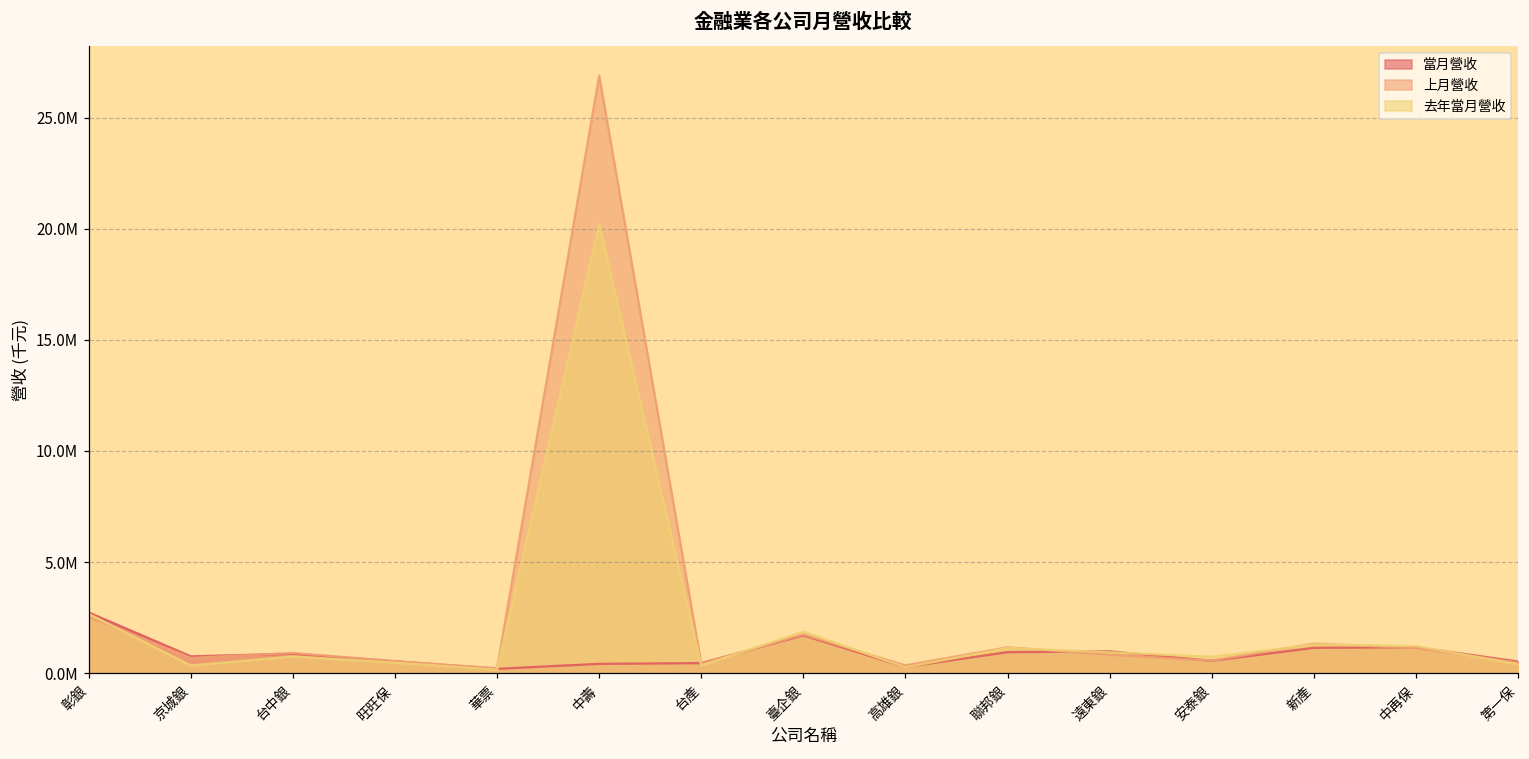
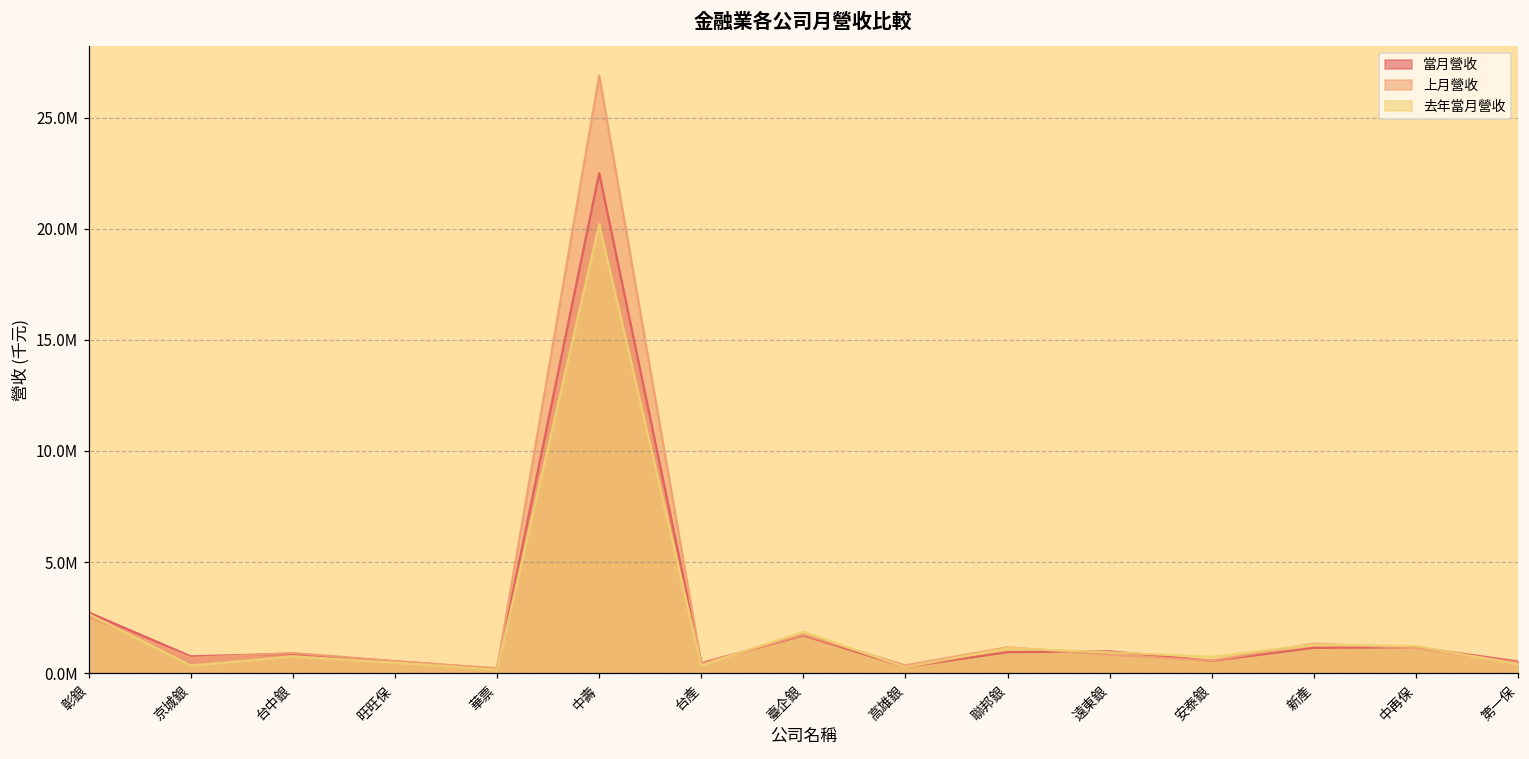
當月營收, 中壽: 400000 -> 22500000
